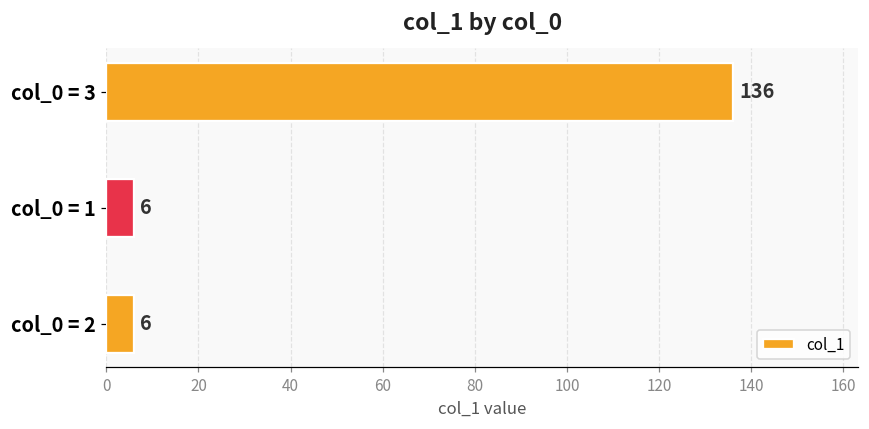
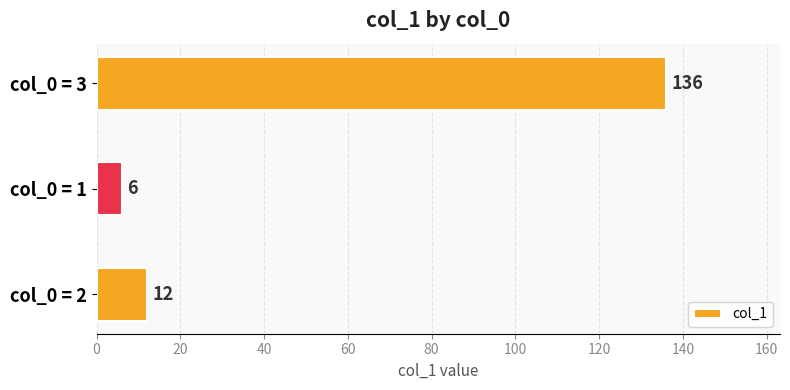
col_0 = 2: 6 -> 12
